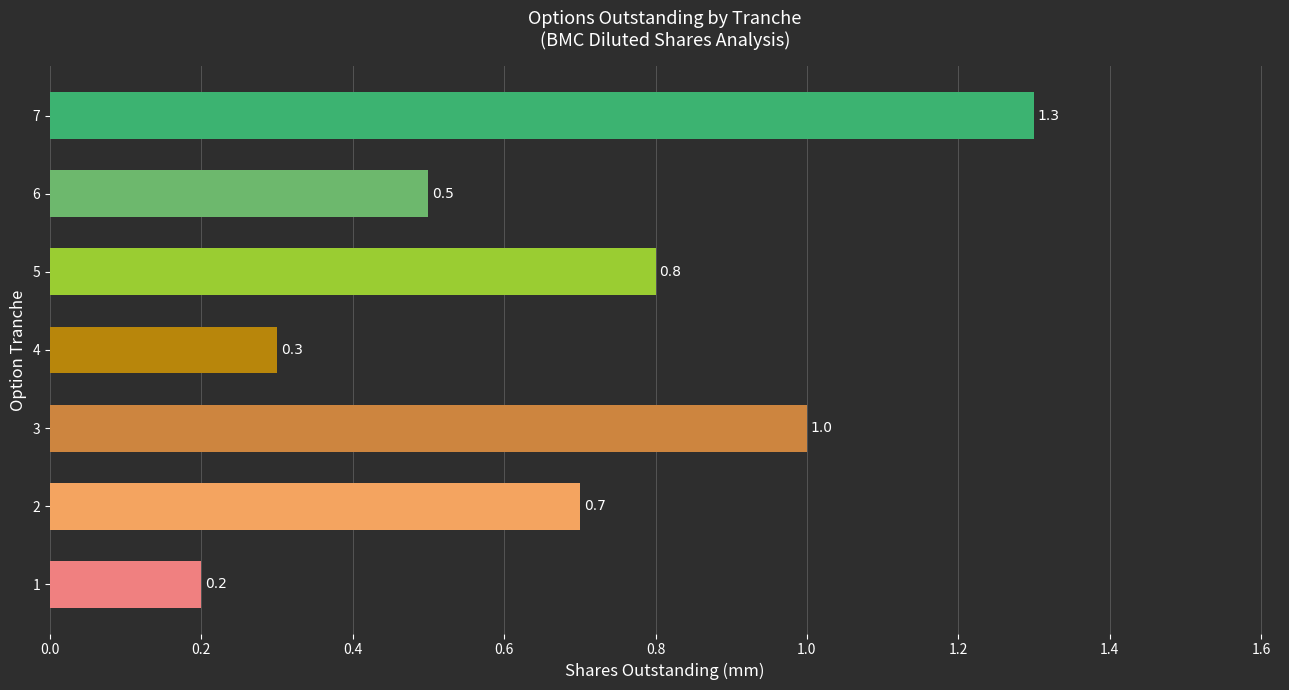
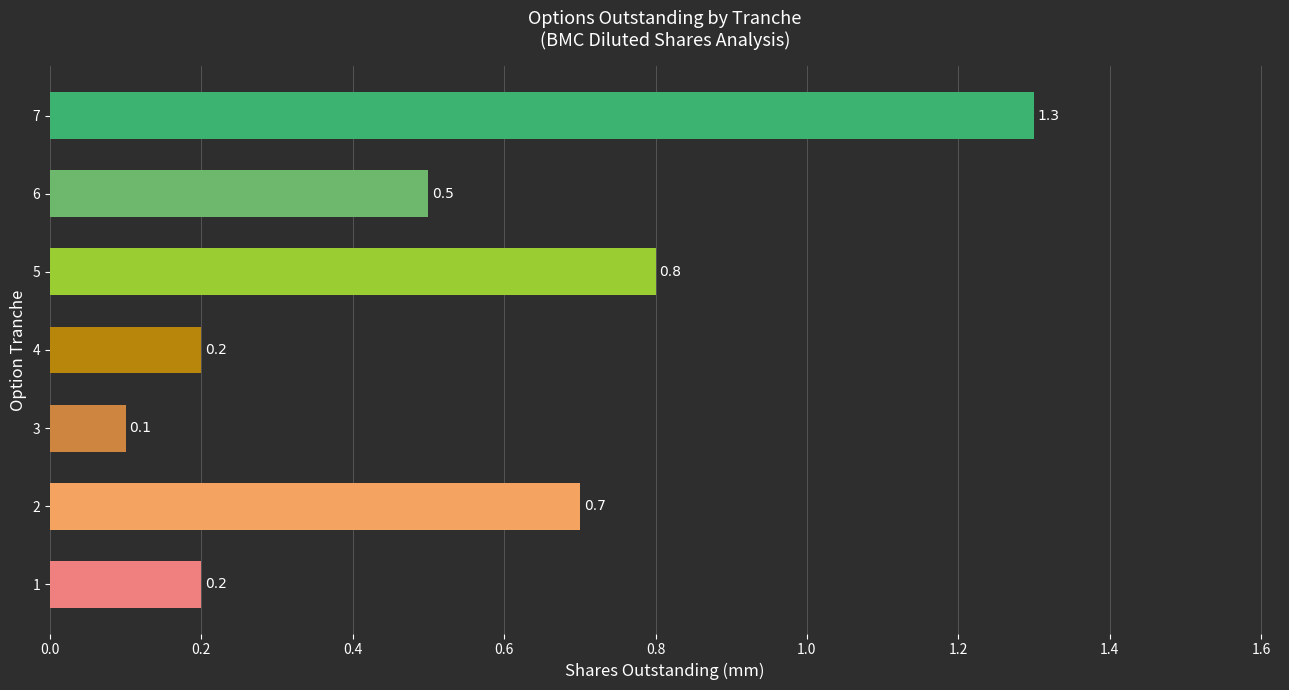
4: 0.3 -> 0.2
3: 1.0 -> 0.1
